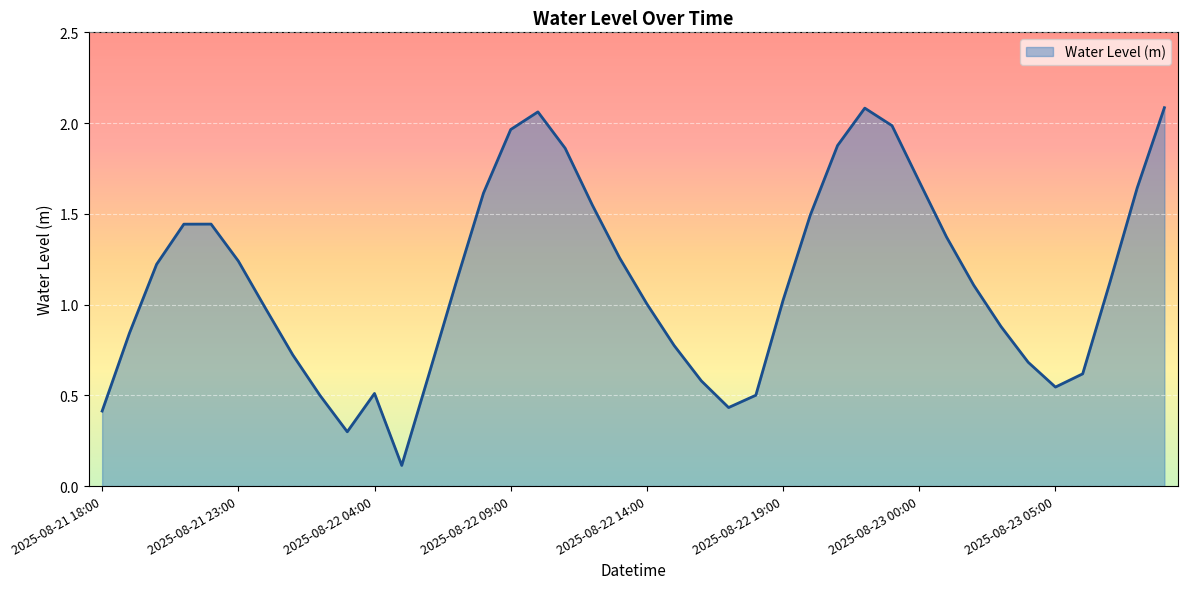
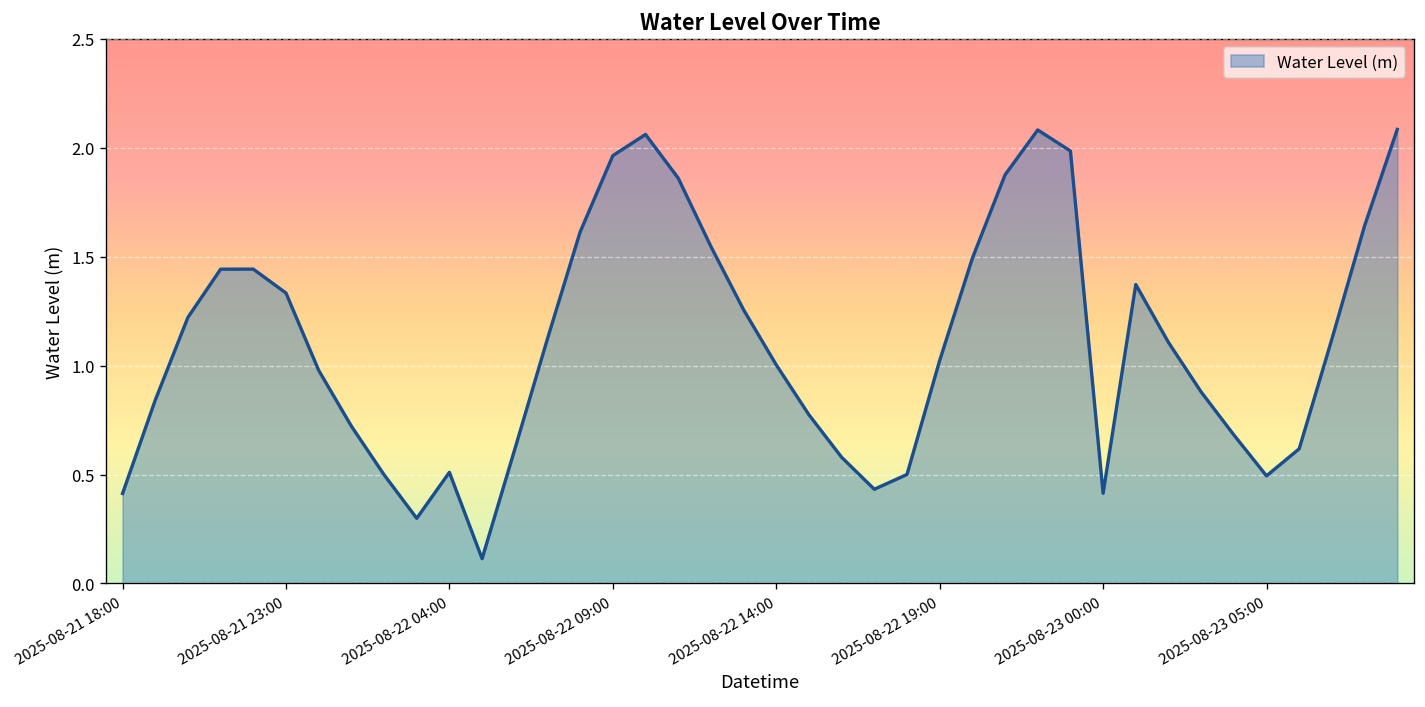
2025-08-21 23:00: 1.24 -> 1.33
2025-08-23 00:00: 1.68 -> 0.41
2025-08-23 05:00: 0.55 -> 0.49
